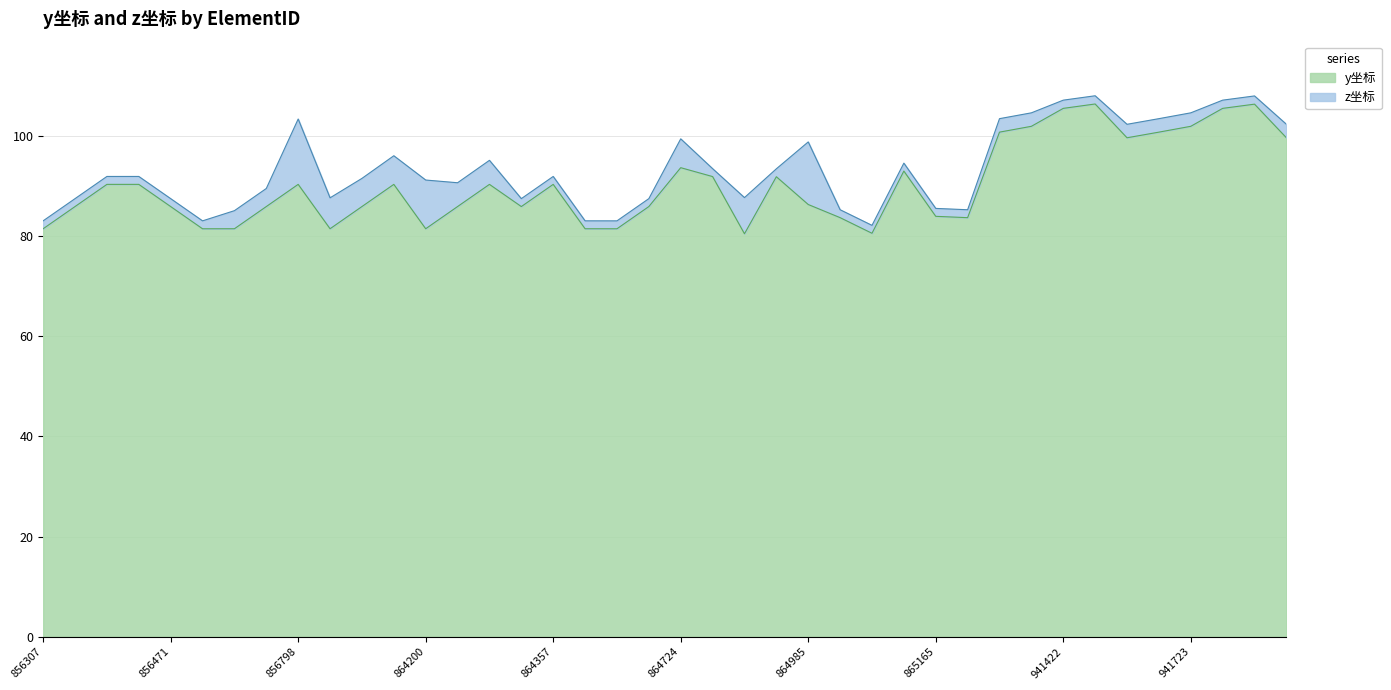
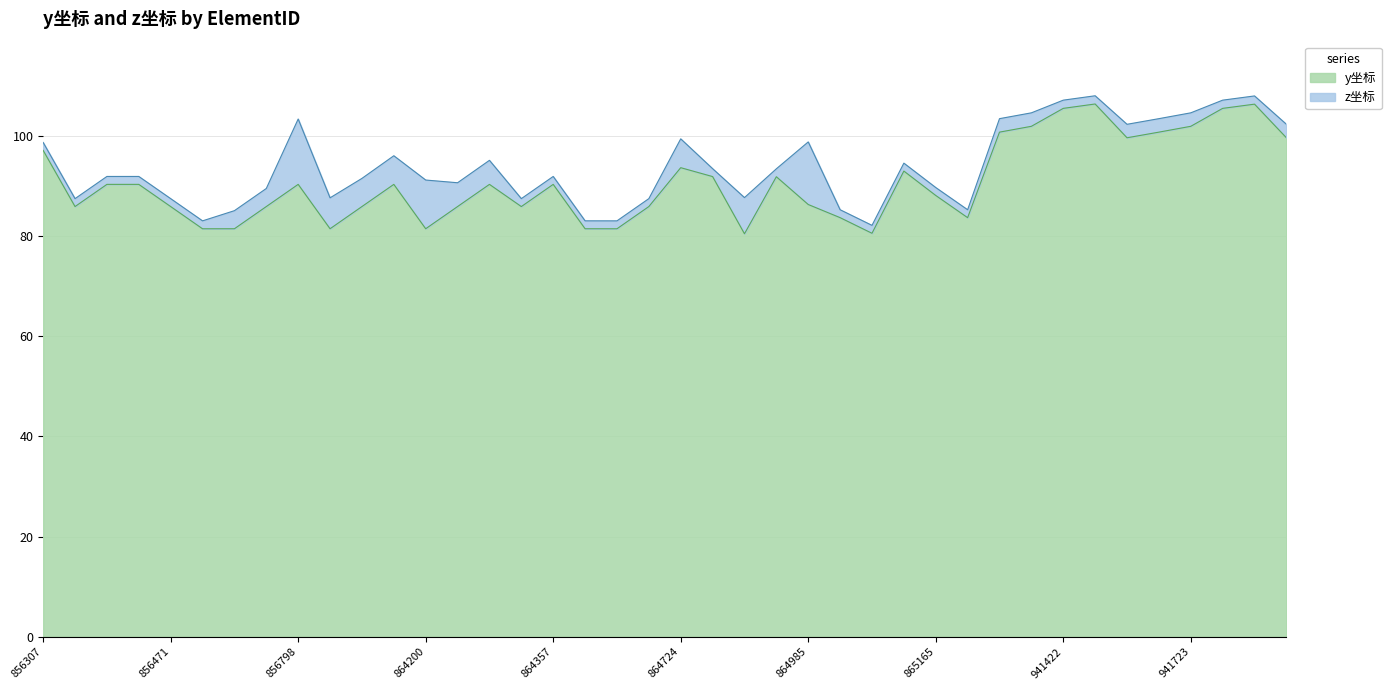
y坐标, 856307: 81 -> 97
y坐标, 865165: 84 -> 88
